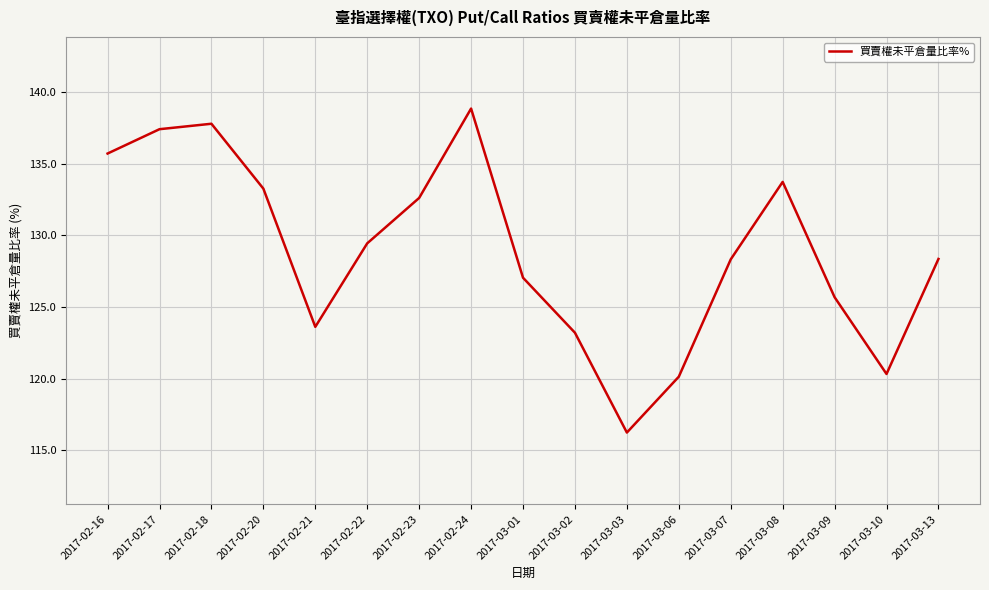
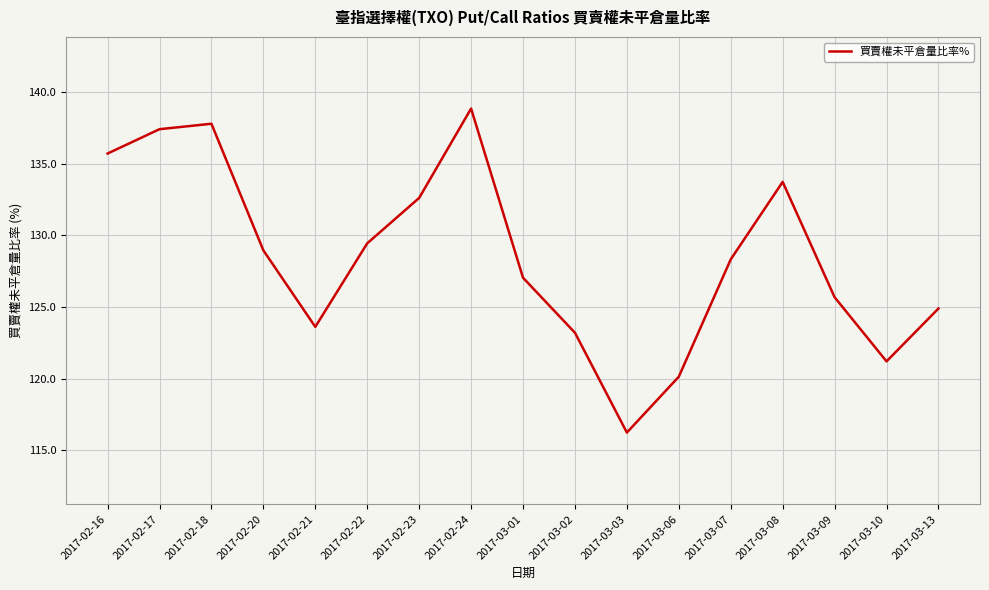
2017-02-20: 133.3 -> 129.0
2017-03-10: 120.3 -> 121.2
2017-03-13: 128.4 -> 124.9
